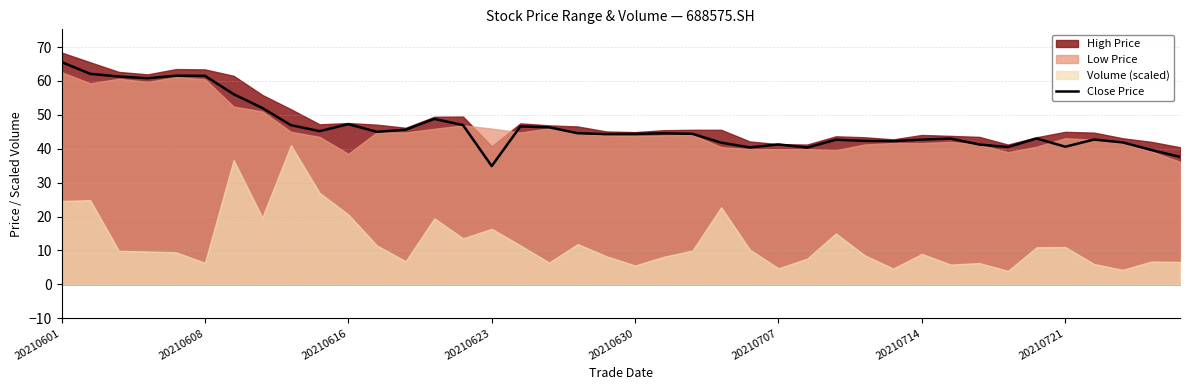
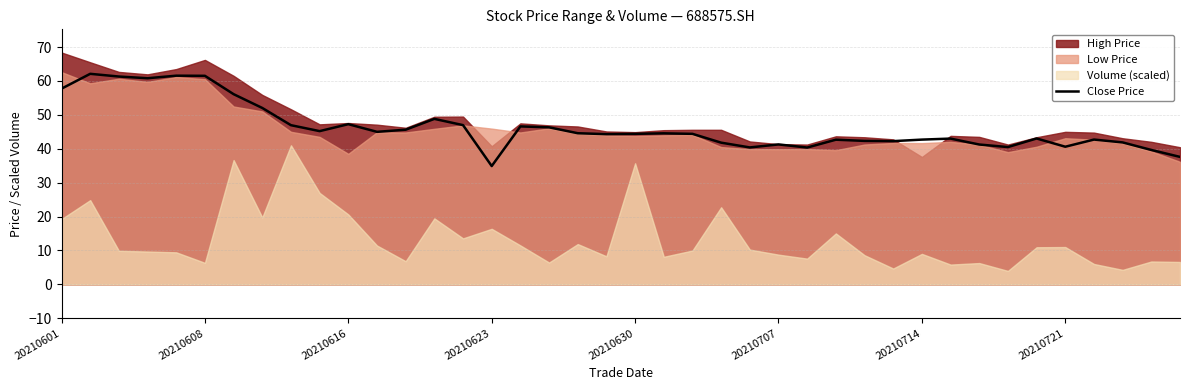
Close Price, 20210601: 66 -> 58
Volume (scaled), 20210601: 25 -> 19
High Price, 20210608: 63 -> 66
Volume (scaled), 20210630: 6 -> 36
Volume (scaled), 20210707: 5 -> 9
High Price, 20210714: 44 -> 38
